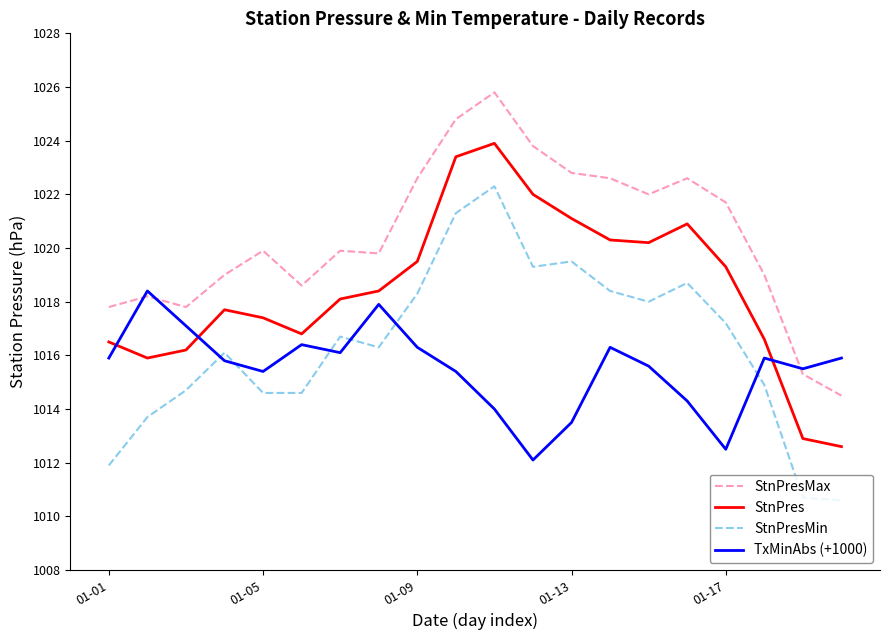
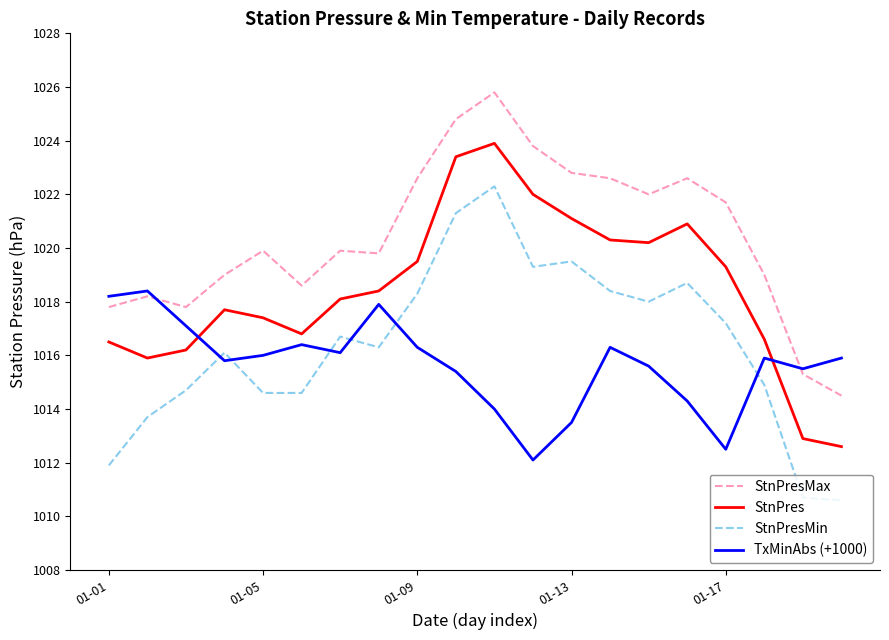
TxMinAbs (+1000), 01-01: 1015.9 -> 1018.2
TxMinAbs (+1000), 01-05: 1015.4 -> 1016.0
